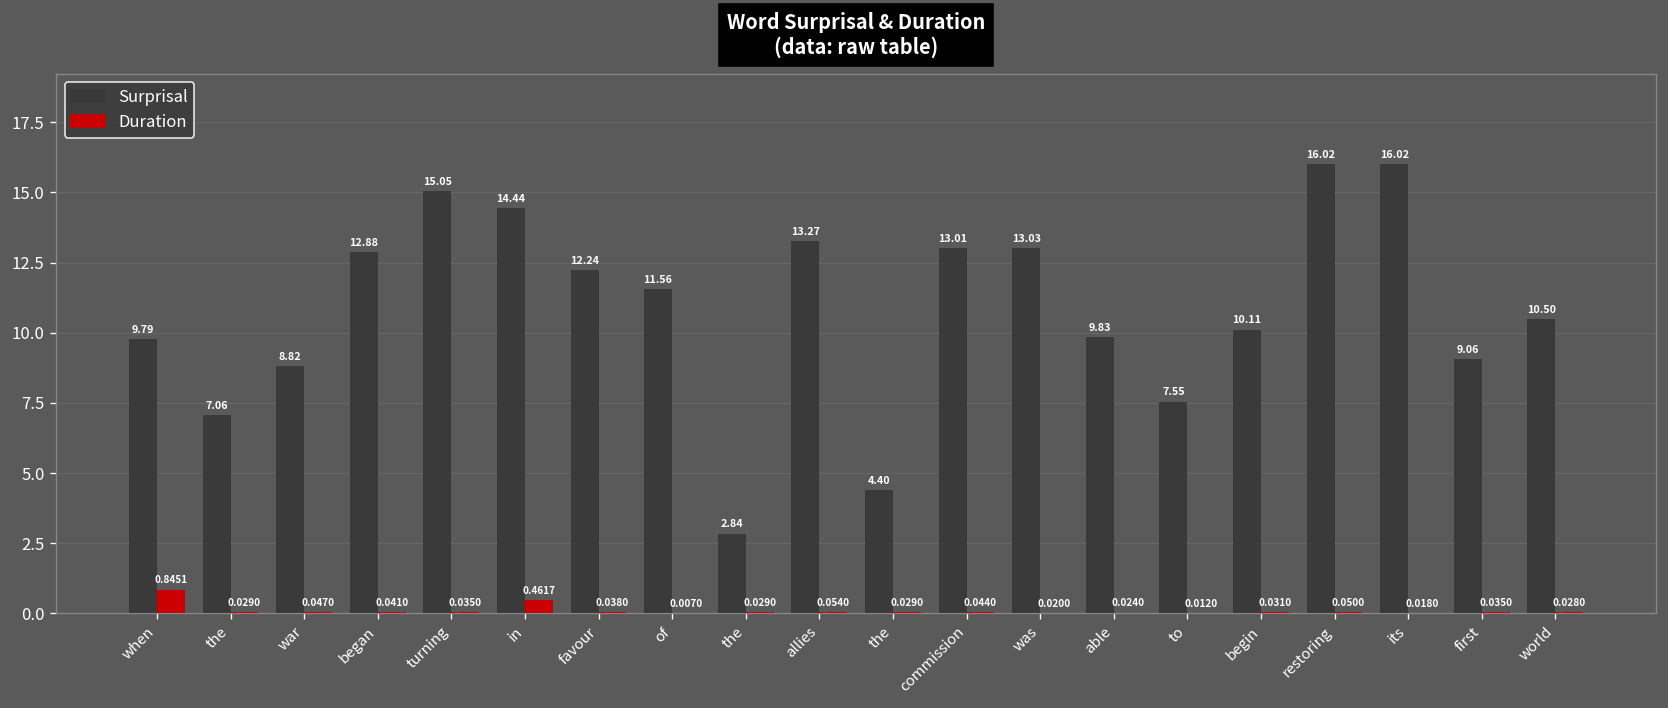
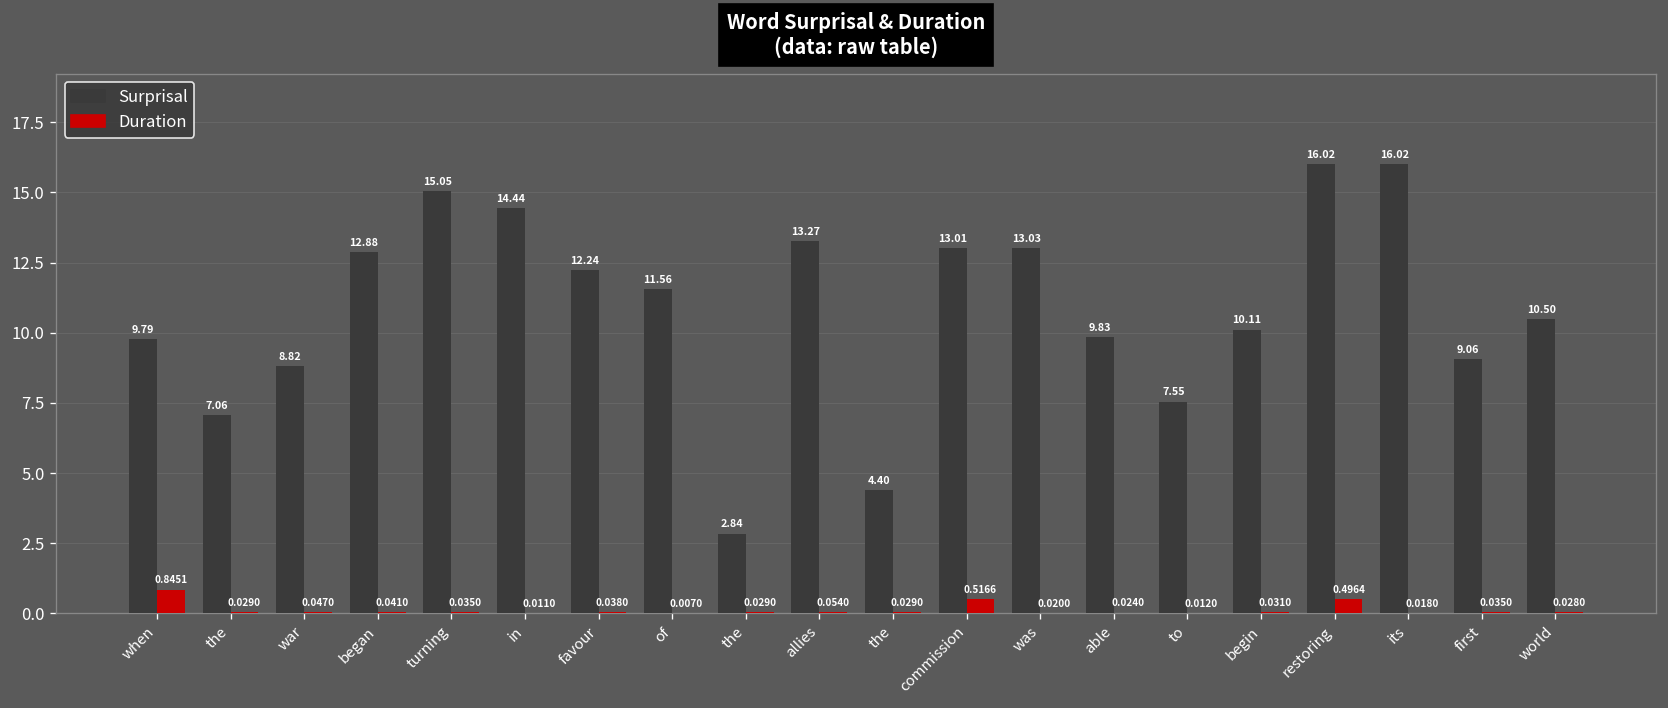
Duration, in: 0.4617 -> 0.0110
Duration, commission: 0.0440 -> 0.5166
Duration, restoring: 0.0500 -> 0.4964
